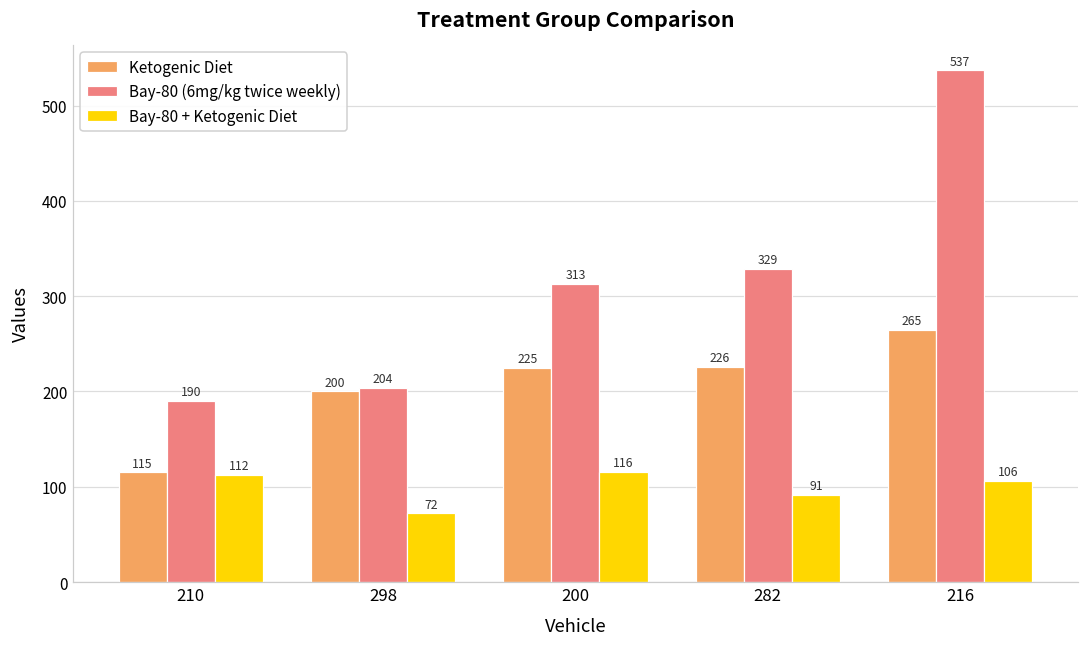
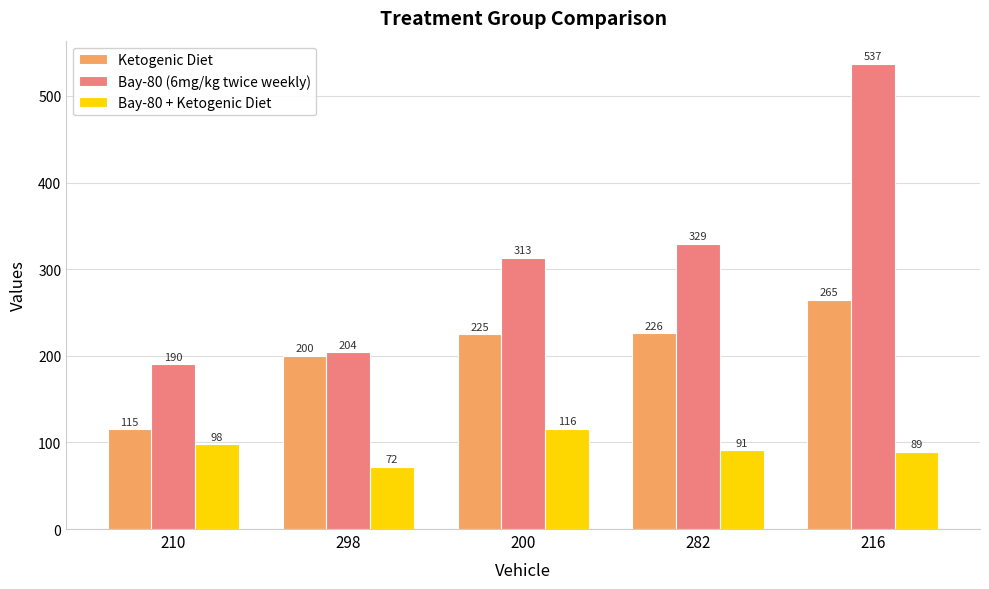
Bay-80 + Ketogenic Diet, 210: 112 -> 98
Bay-80 + Ketogenic Diet, 216: 106 -> 89
